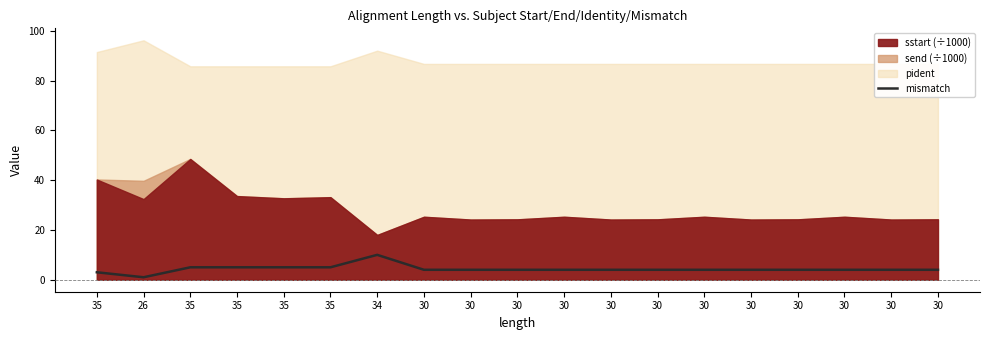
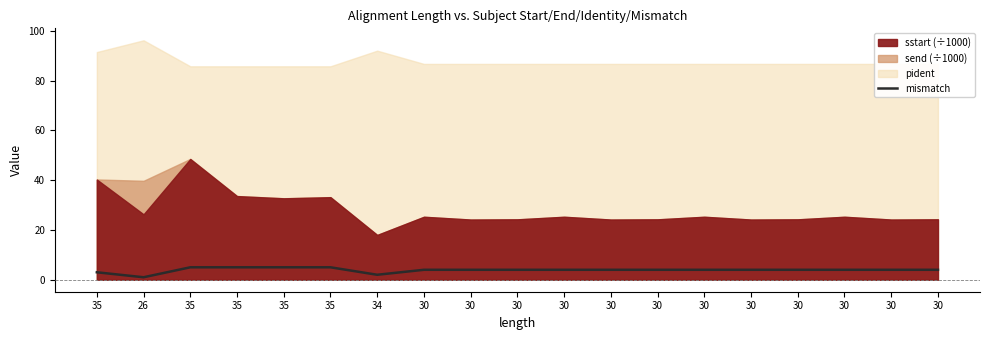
sstart (÷1000), 26: 32 -> 26
mismatch, 34: 10 -> 2
